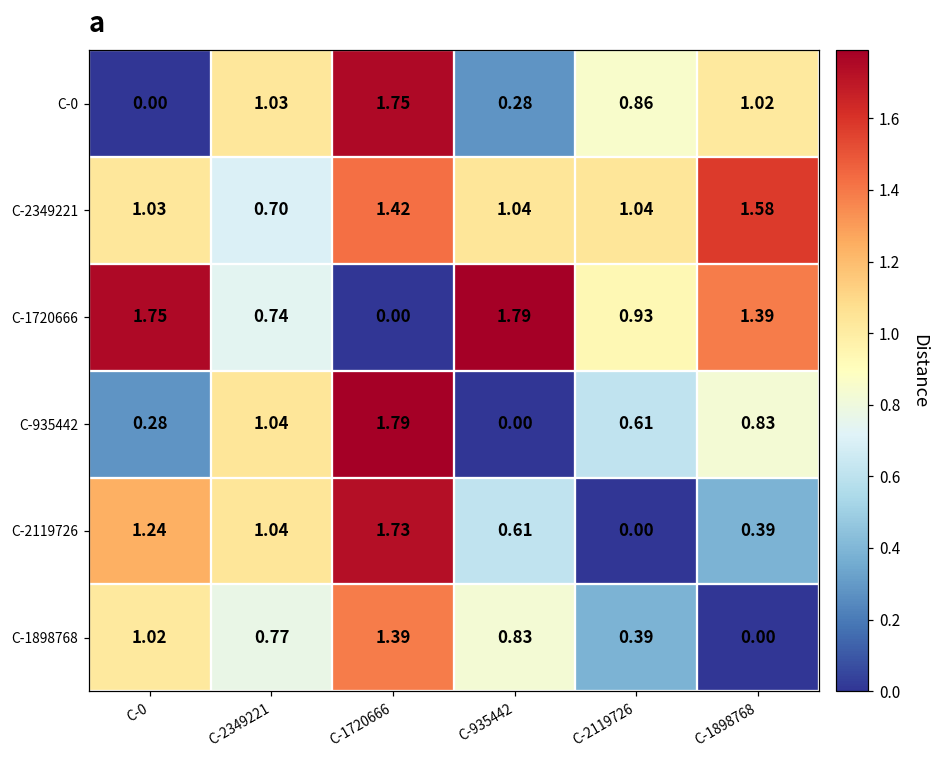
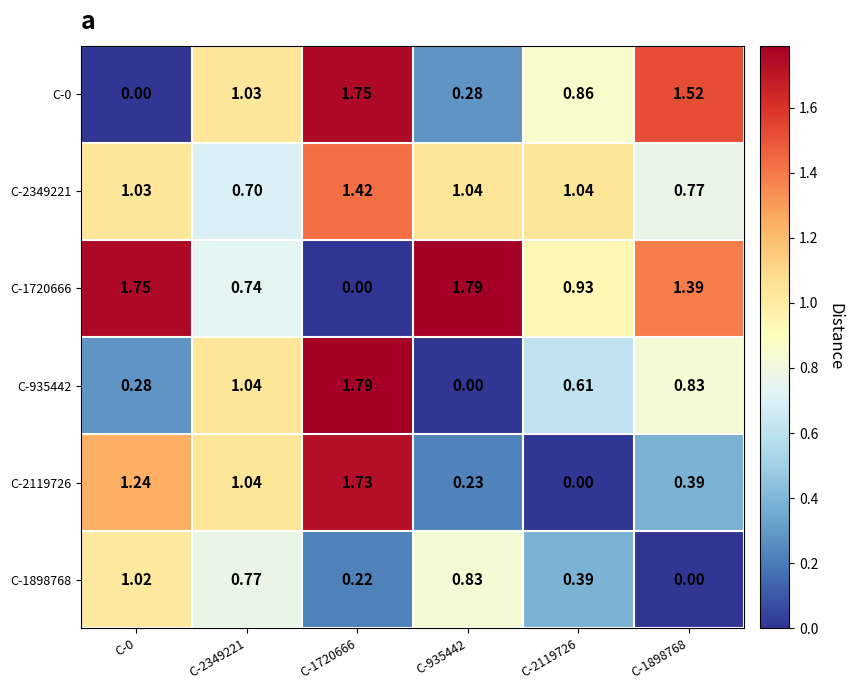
C-0, C-1898768: 1.02 -> 1.52
C-2349221, C-1898768: 1.58 -> 0.77
C-2119726, C-935442: 0.61 -> 0.23
C-1898768, C-1720666: 1.39 -> 0.22
